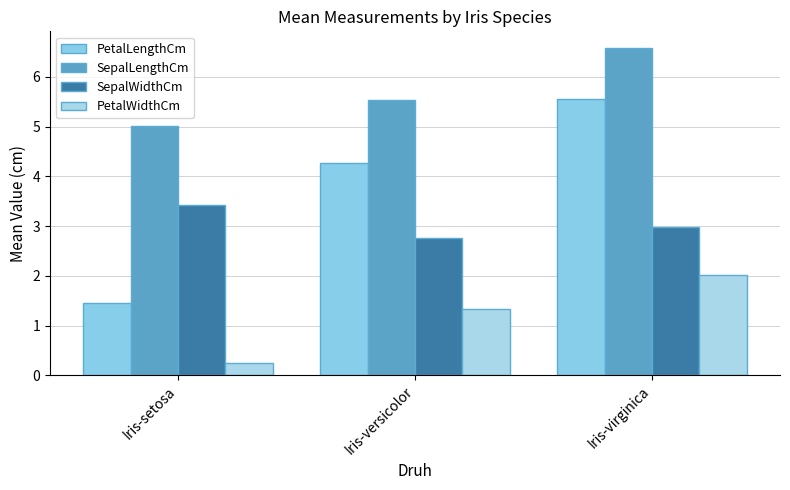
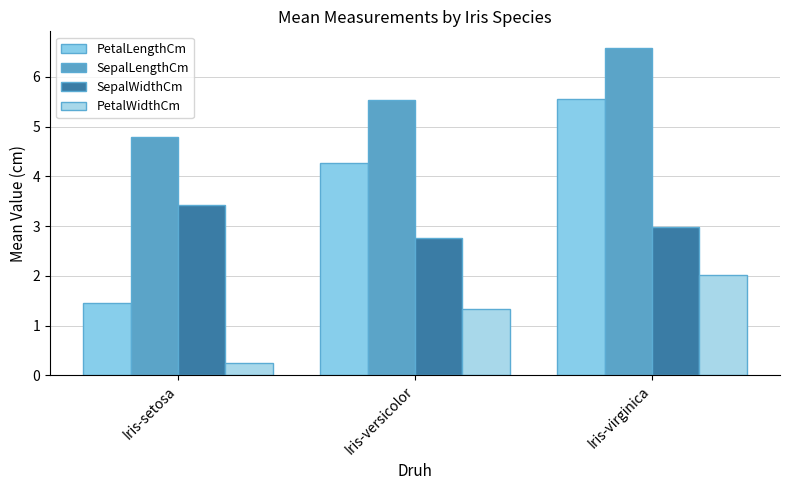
SepalLengthCm, Iris-setosa: 5.0 -> 4.8
